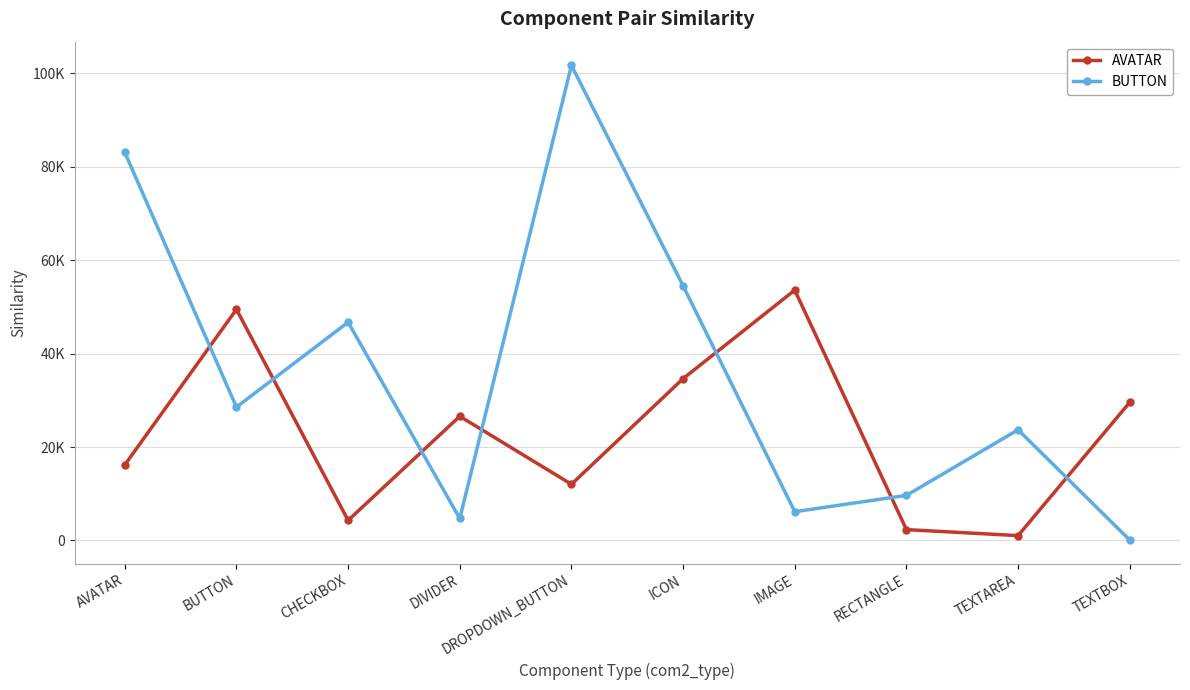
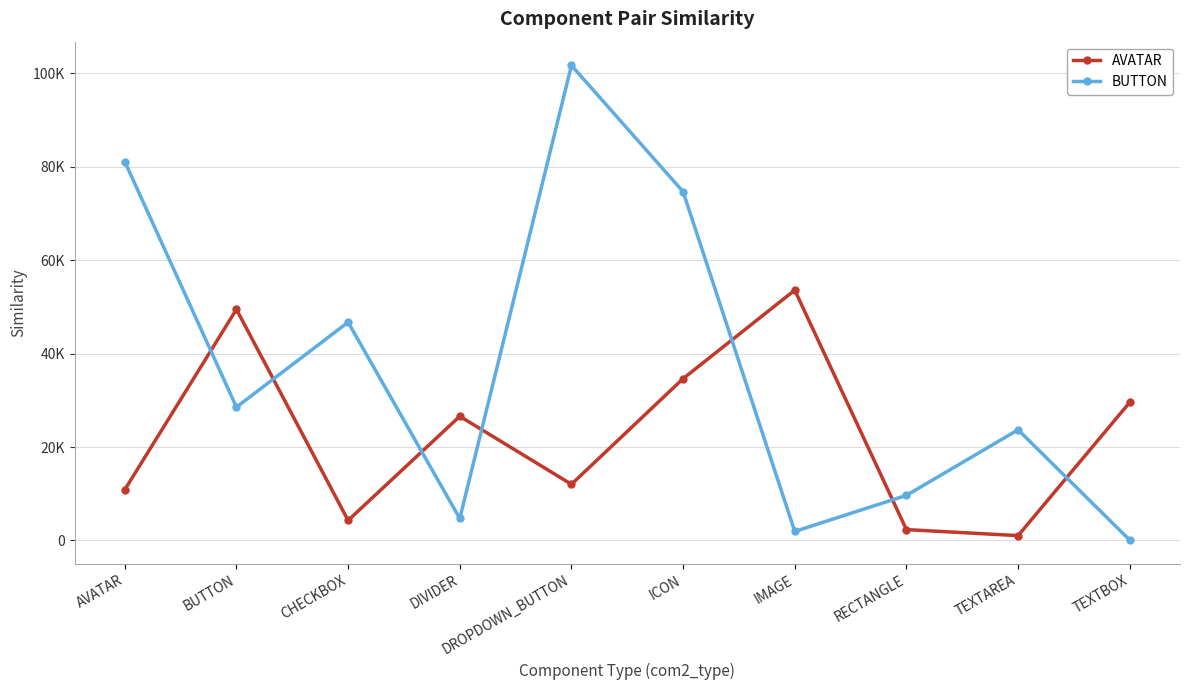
AVATAR, AVATAR: 16000 -> 11000
BUTTON, AVATAR: 83000 -> 81000
BUTTON, ICON: 55000 -> 75000
BUTTON, IMAGE: 6000 -> 2000
